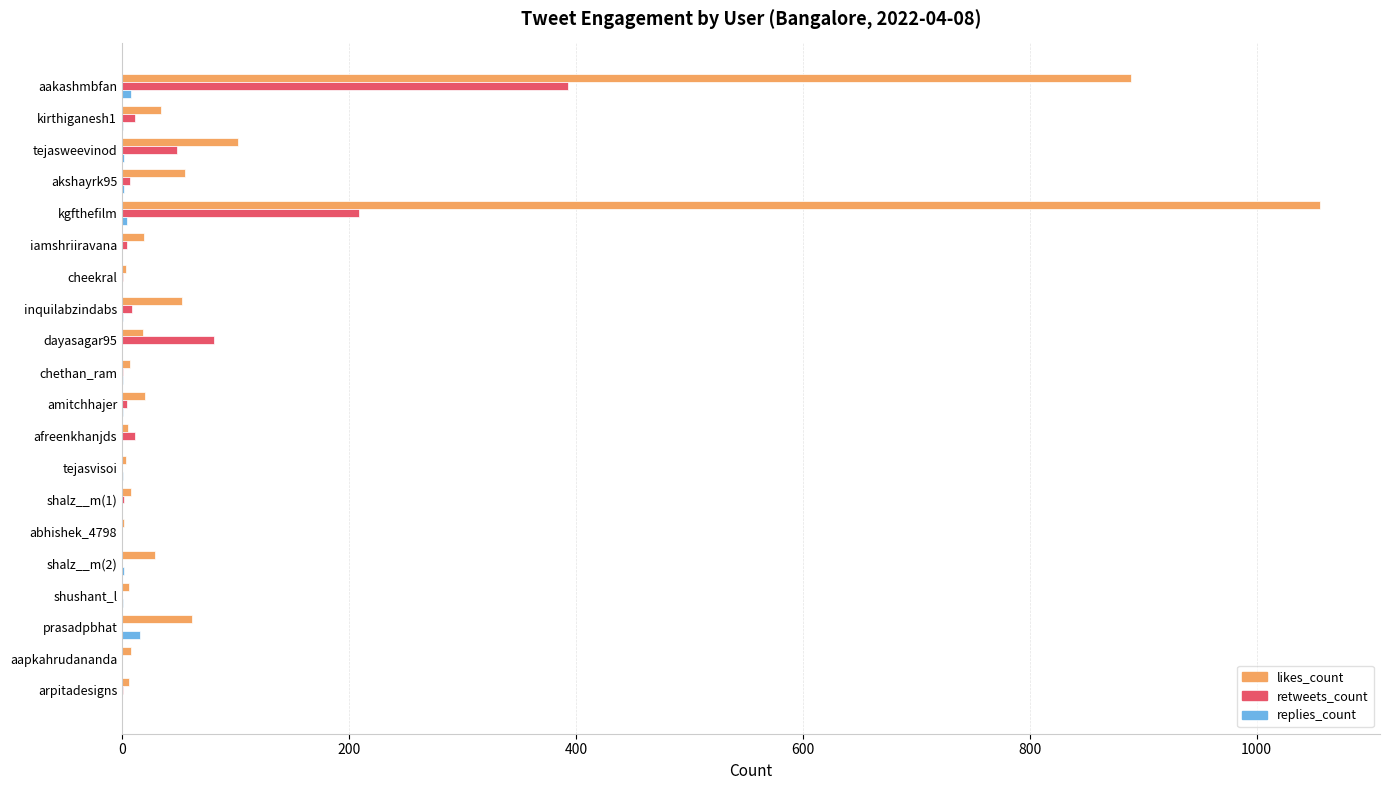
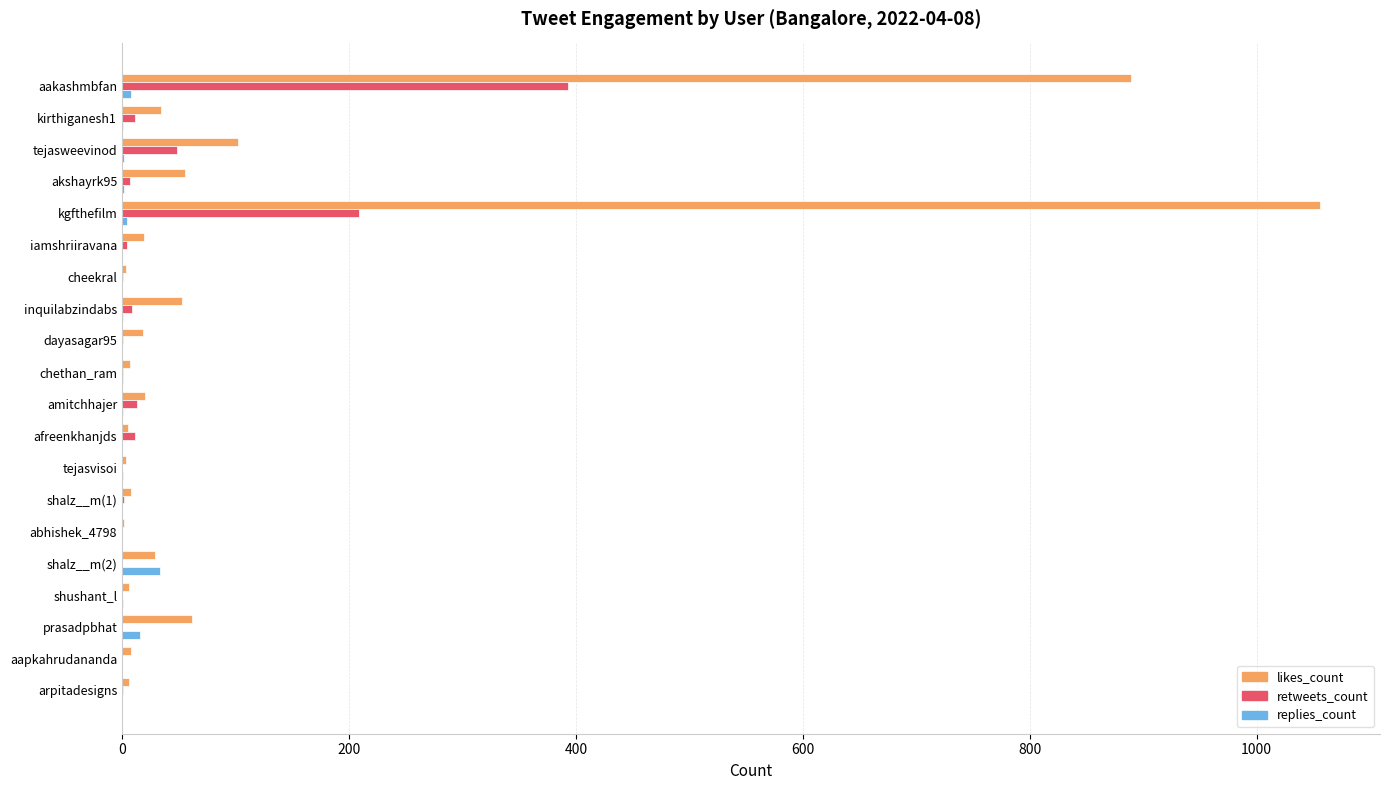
retweets_count, dayasagar95: 81 -> 1
retweets_count, amitchhajer: 4 -> 13
replies_count, shalz__m(2): 2 -> 33
